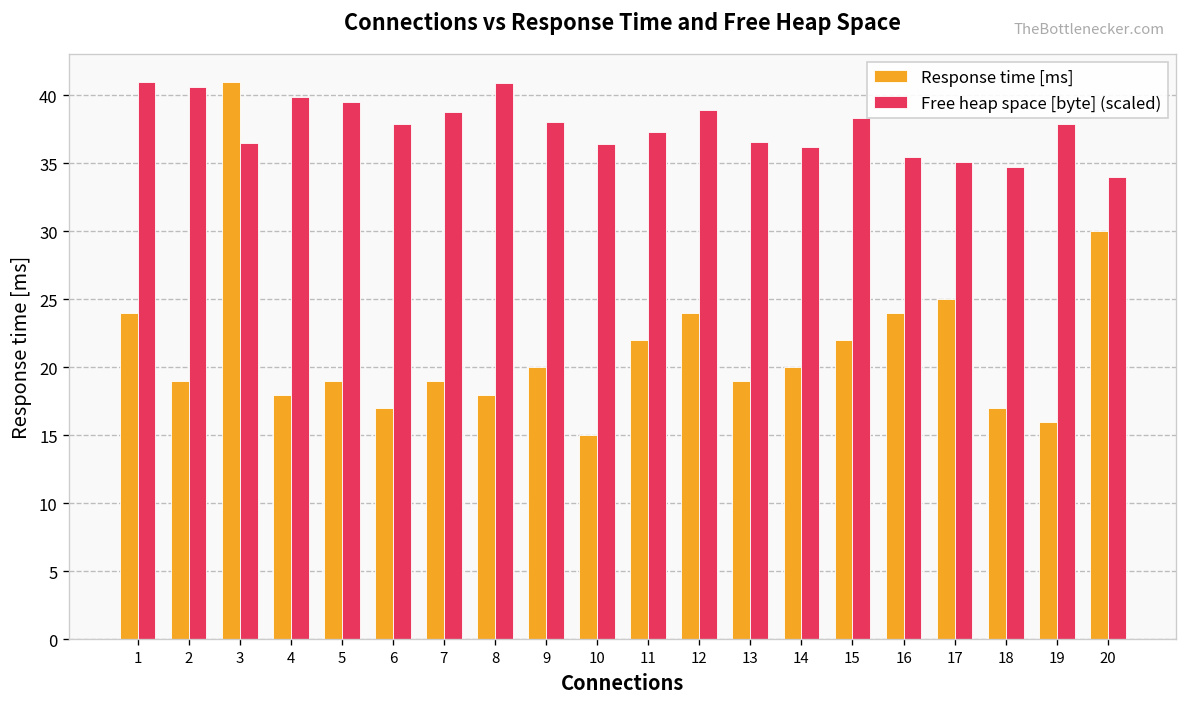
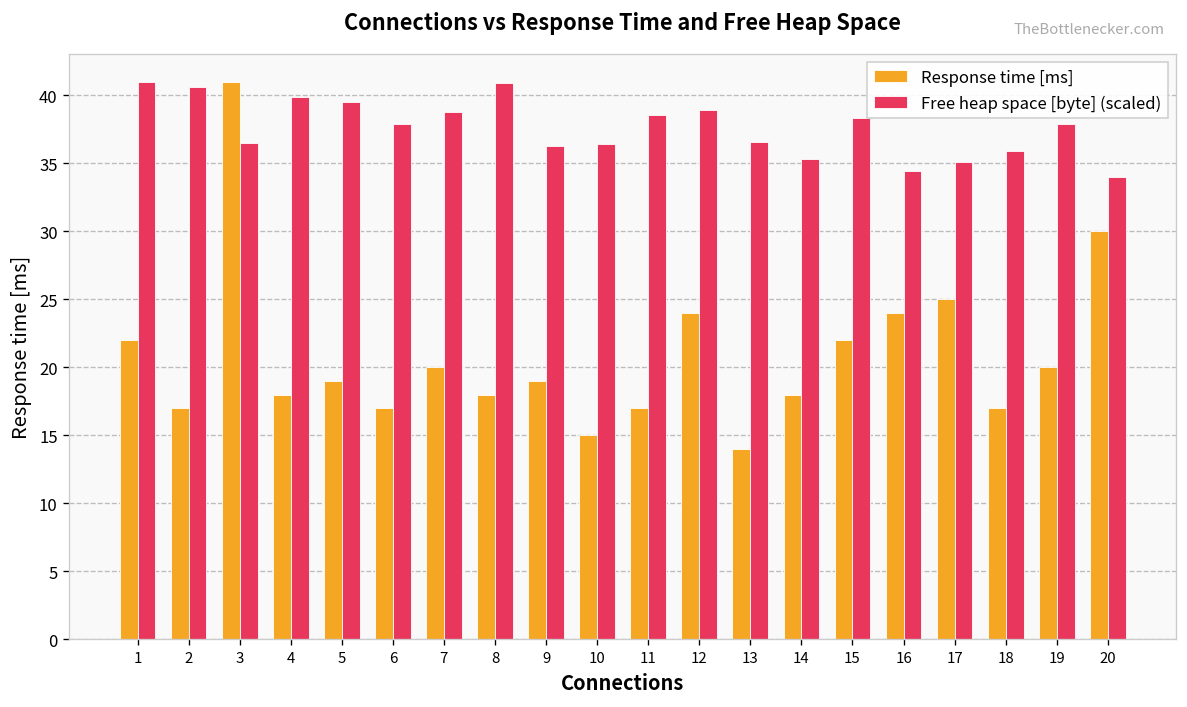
Response time [ms], 1: 24 -> 22
Response time [ms], 2: 19 -> 17
Response time [ms], 7: 19 -> 20
Response time [ms], 9: 20 -> 19
Free heap space [byte] (scaled), 9: 38.0 -> 36.3
Response time [ms], 11: 22 -> 17
Free heap space [byte] (scaled), 11: 37.3 -> 38.6
Response time [ms], 13: 19 -> 14
Response time [ms], 14: 20 -> 18
Free heap space [byte] (scaled), 14: 36.2 -> 35.3
Free heap space [byte] (scaled), 16: 35.5 -> 34.4
Free heap space [byte] (scaled), 18: 34.7 -> 35.9
Response time [ms], 19: 16 -> 20
